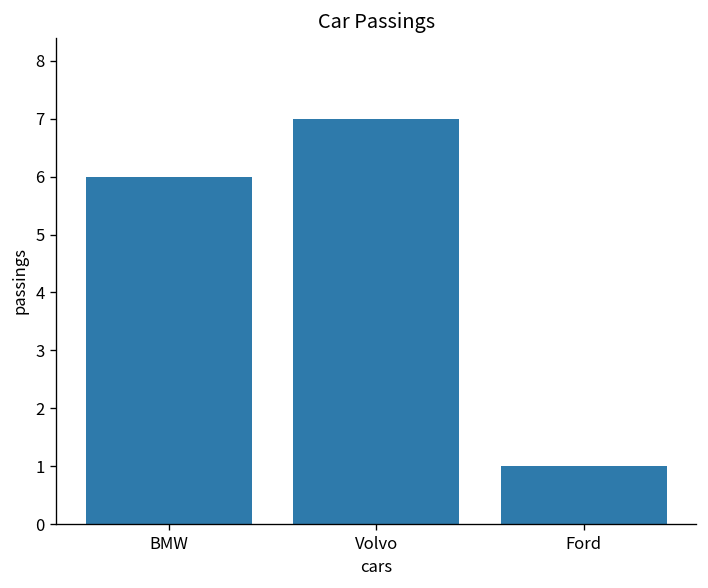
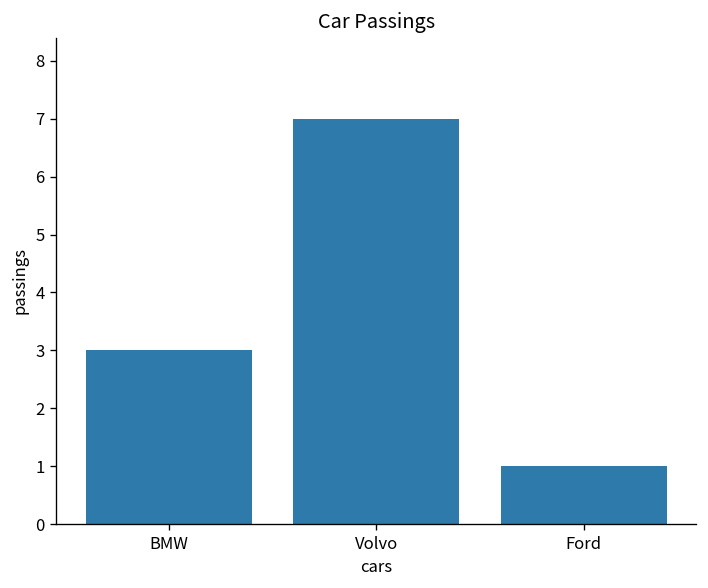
BMW: 6 -> 3
